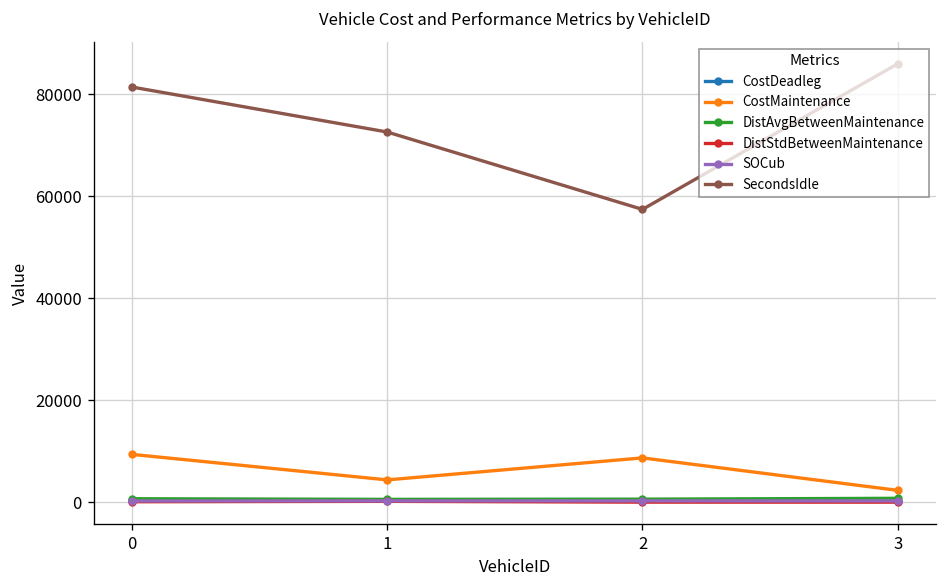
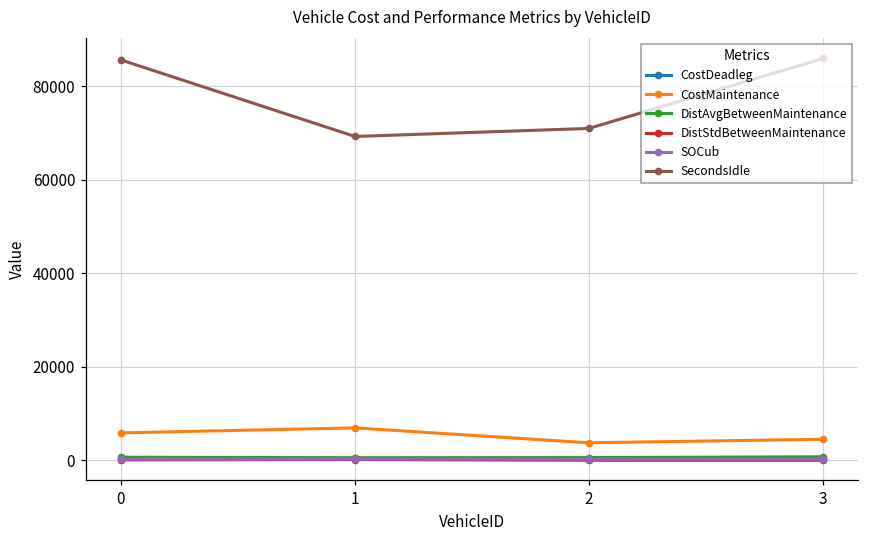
CostMaintenance, 0: 9000 -> 6000
SecondsIdle, 0: 81000 -> 86000
CostMaintenance, 1: 4000 -> 7000
SecondsIdle, 1: 73000 -> 69000
CostMaintenance, 2: 9000 -> 4000
SecondsIdle, 2: 57000 -> 71000
CostMaintenance, 3: 2000 -> 5000
